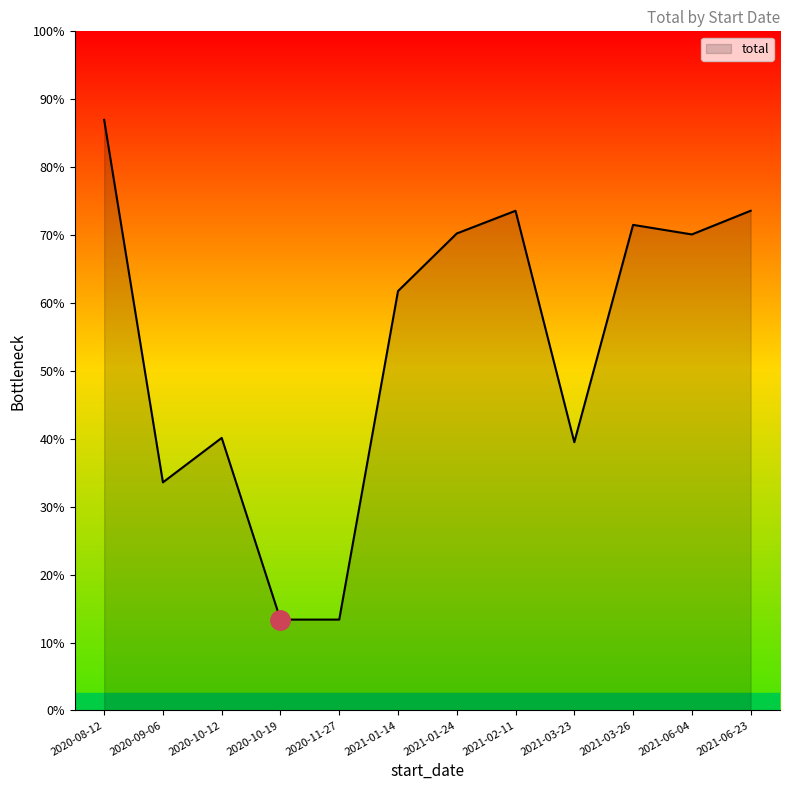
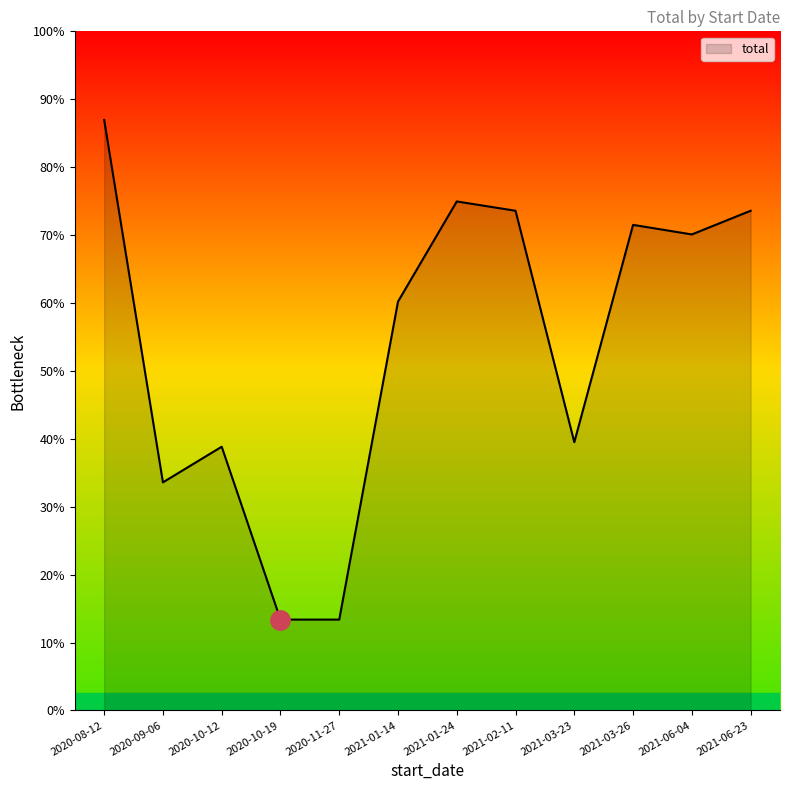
total, 2020-10-12: 40% -> 39%
total, 2021-01-14: 62% -> 60%
total, 2021-01-24: 70% -> 75%
